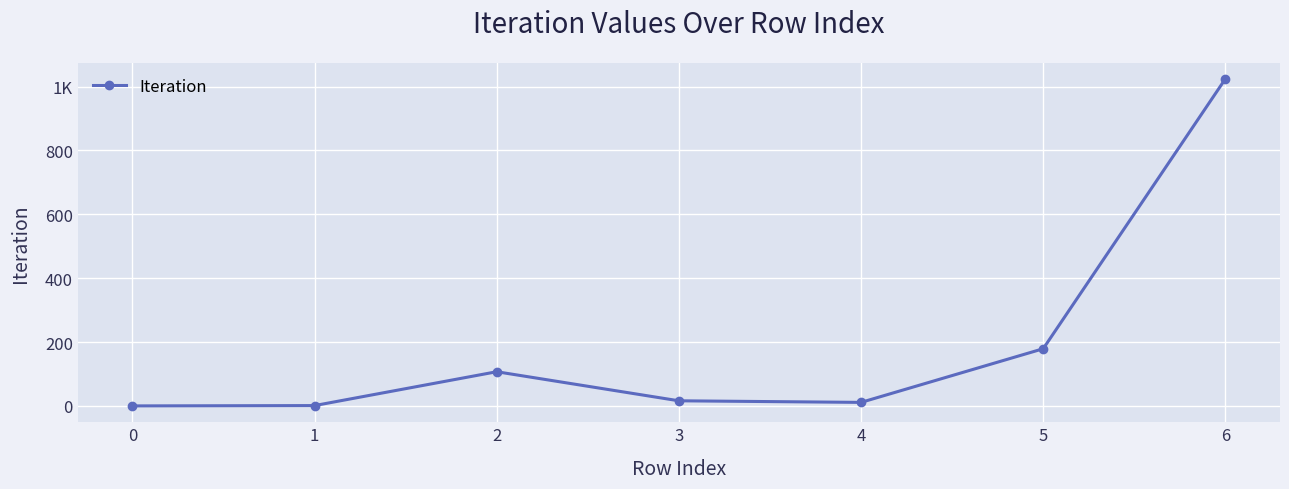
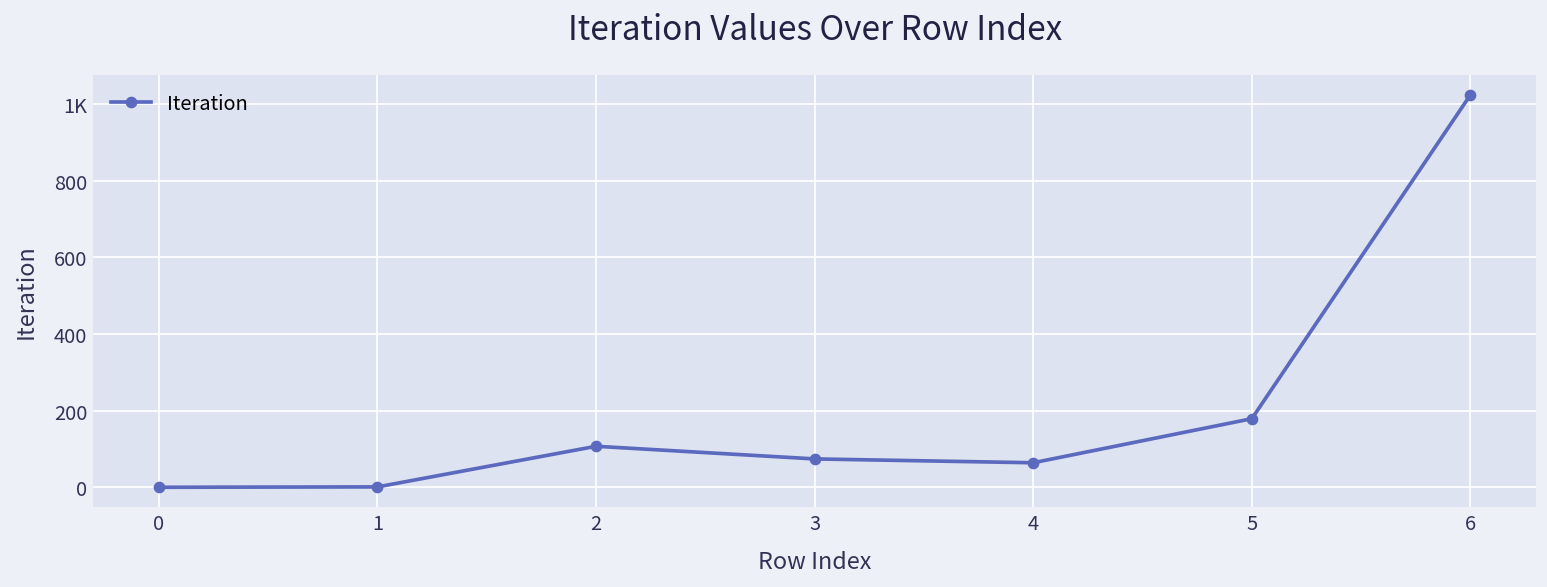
3: 20 -> 70
4: 10 -> 60
